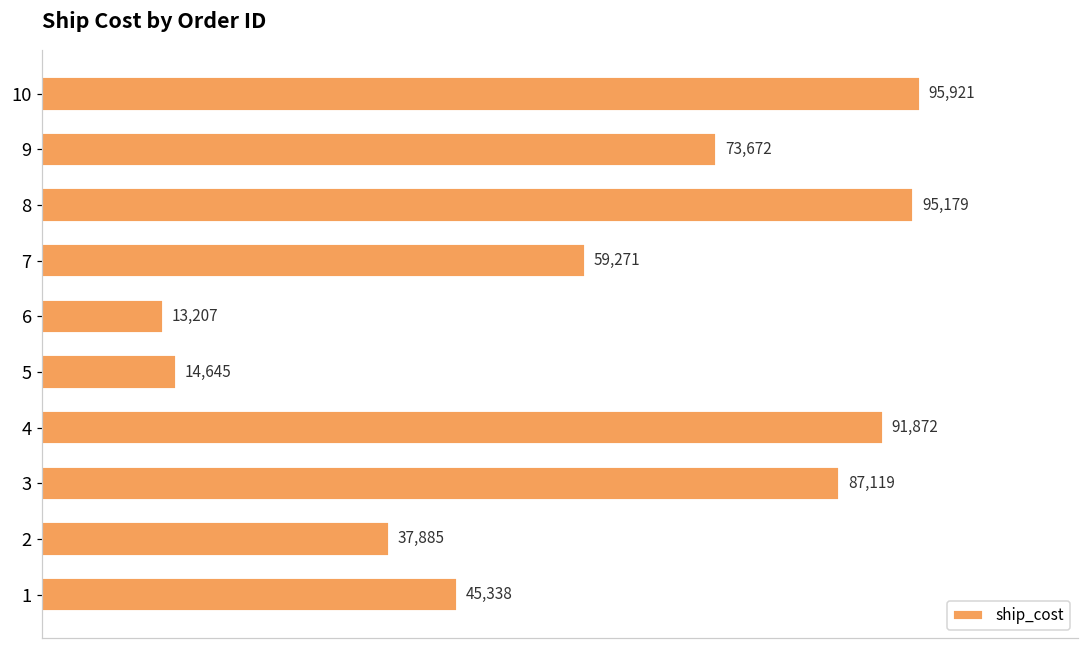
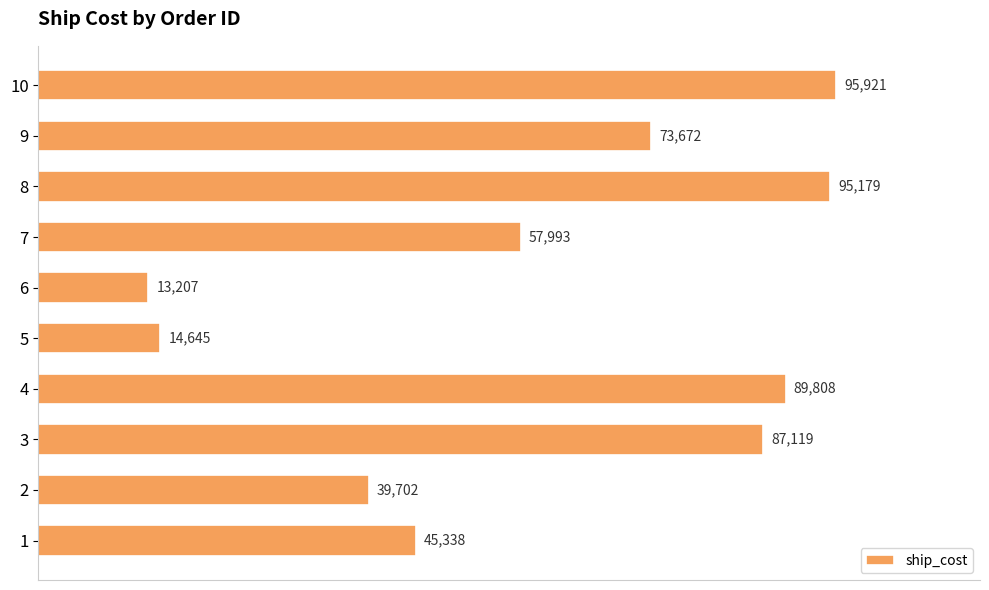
7: 59,271 -> 57,993
4: 91,872 -> 89,808
2: 37,885 -> 39,702
